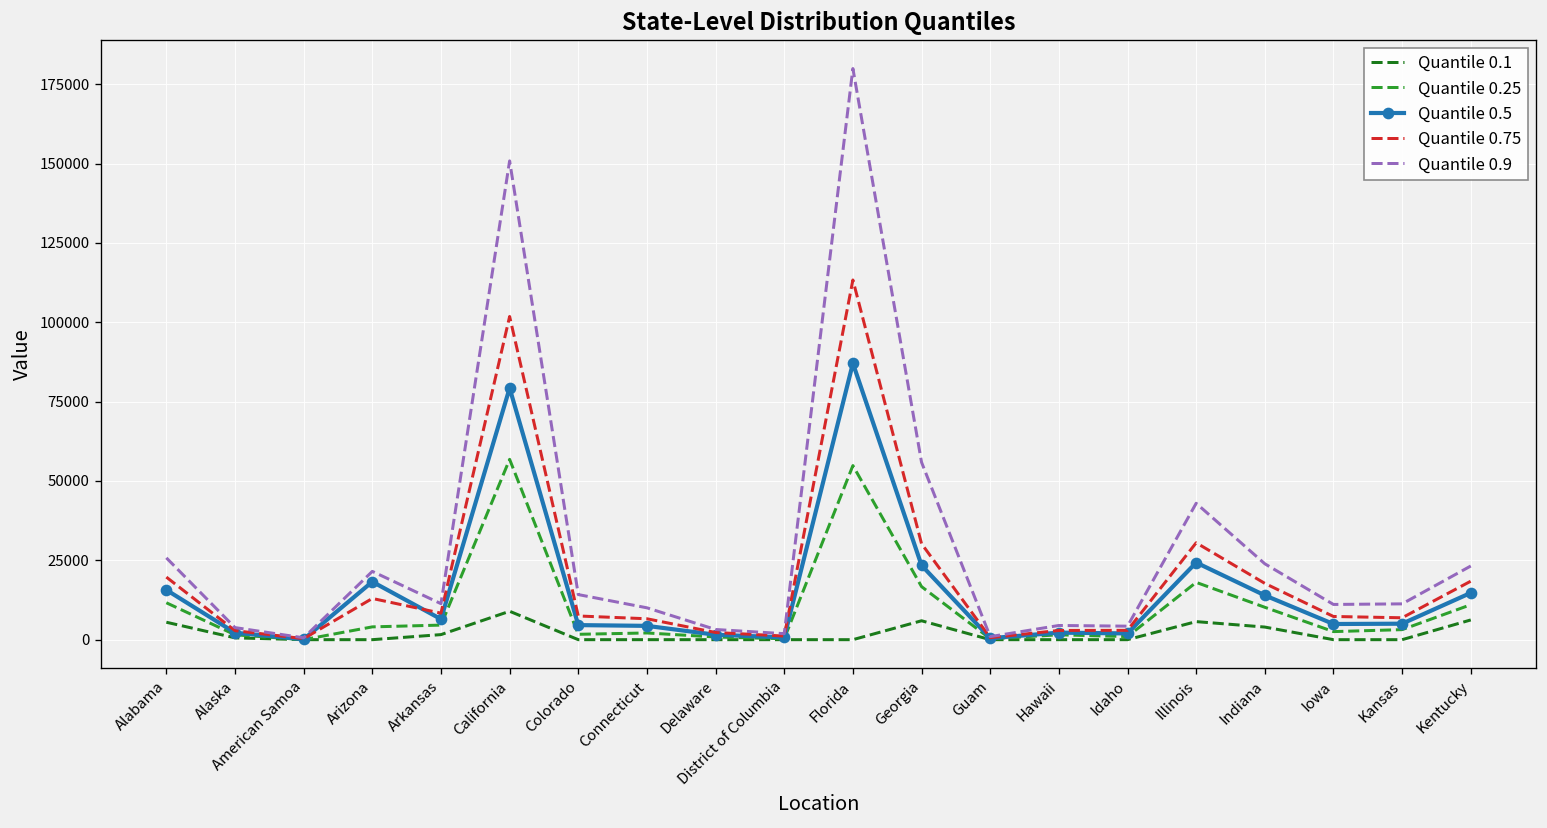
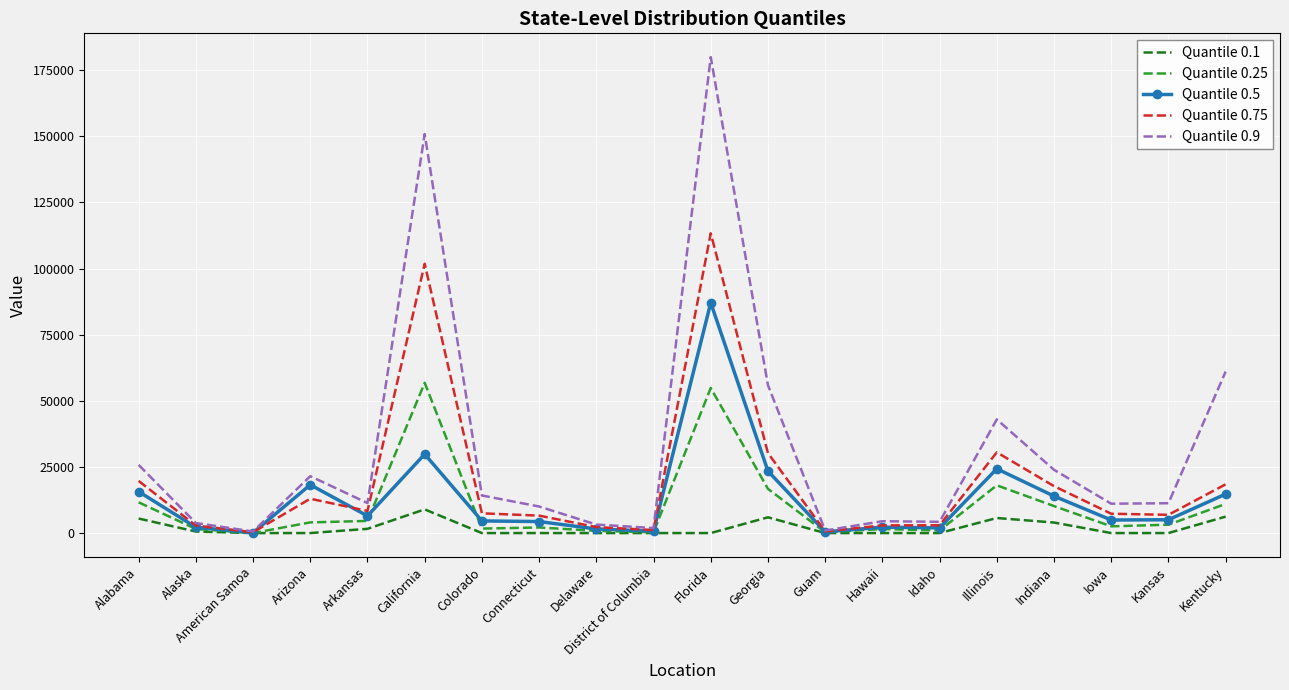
Quantile 0.5, California: 79000 -> 30000
Quantile 0.9, Kentucky: 23000 -> 61000
